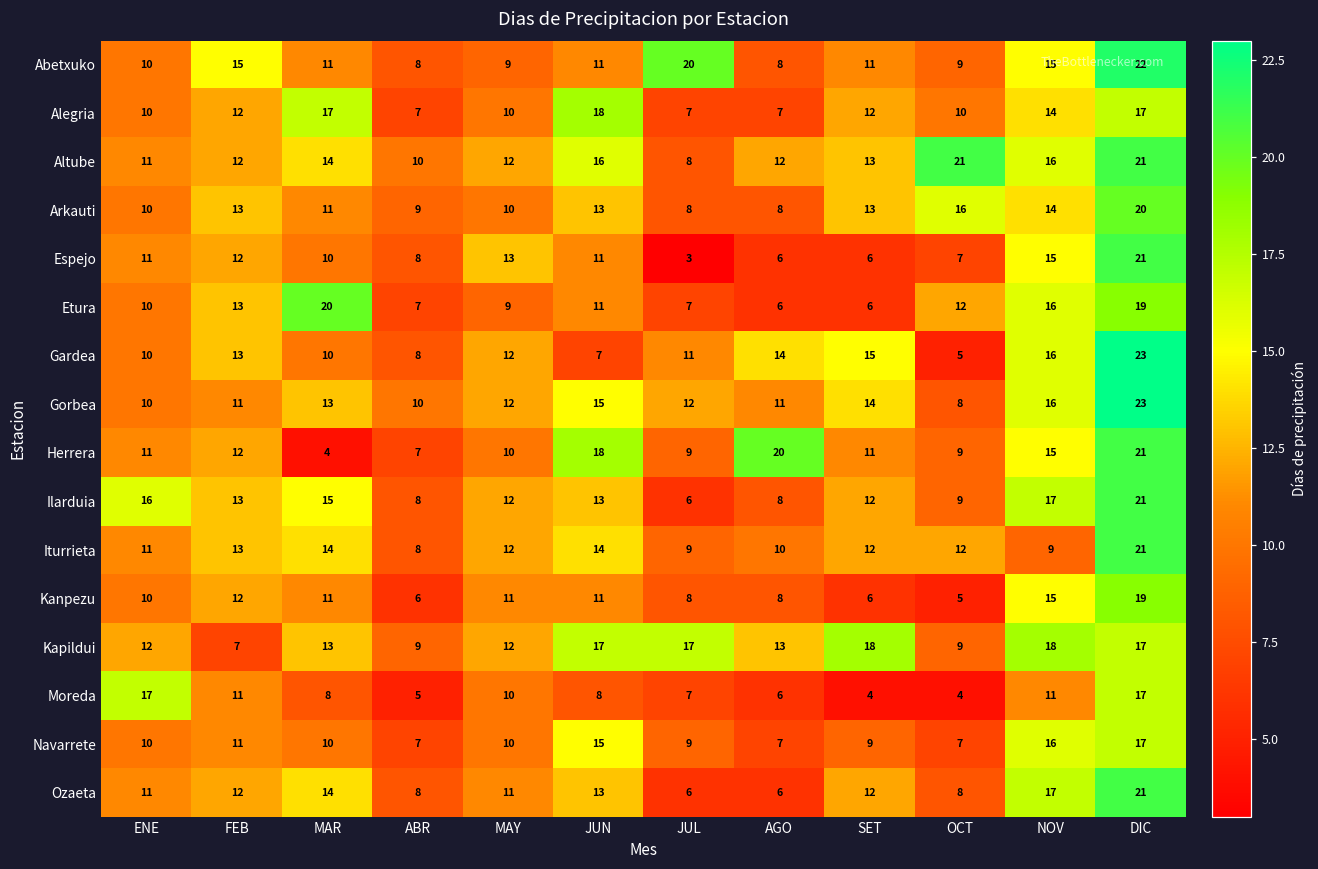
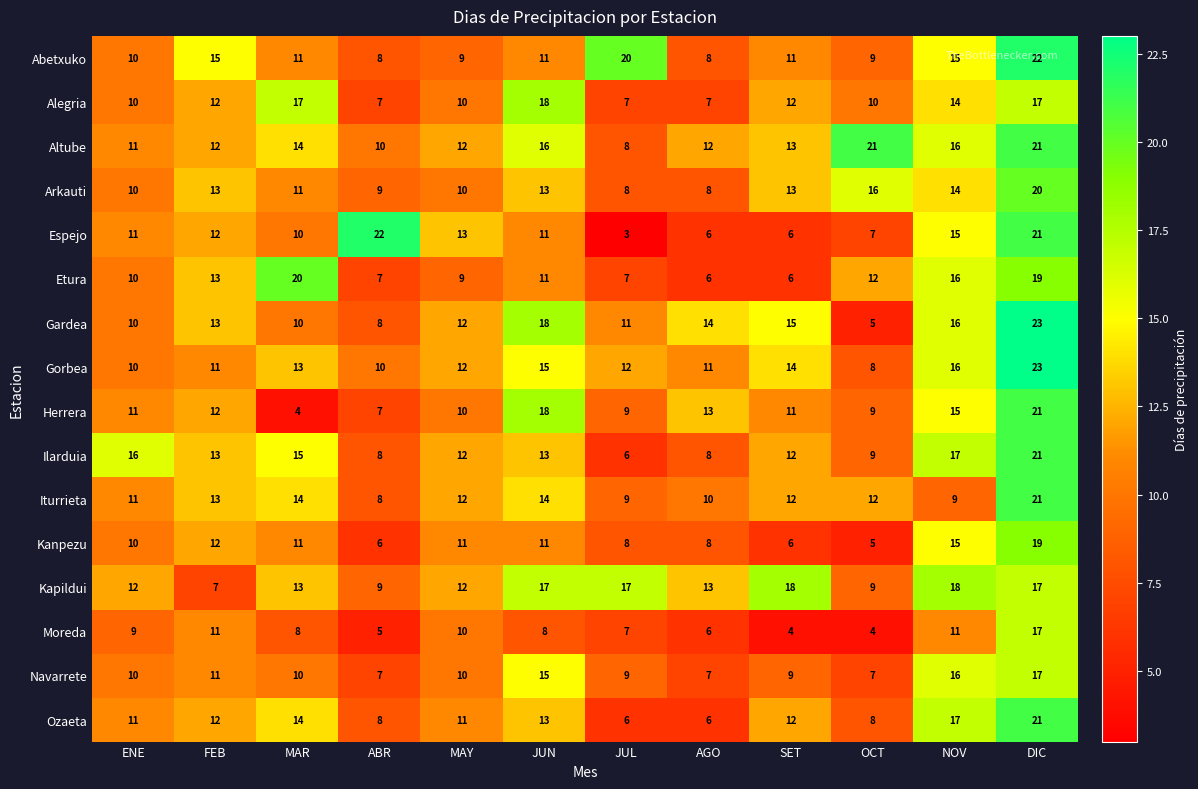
Espejo, ABR: 8 -> 22
Gardea, JUN: 7 -> 18
Herrera, AGO: 20 -> 13
Moreda, ENE: 17 -> 9
